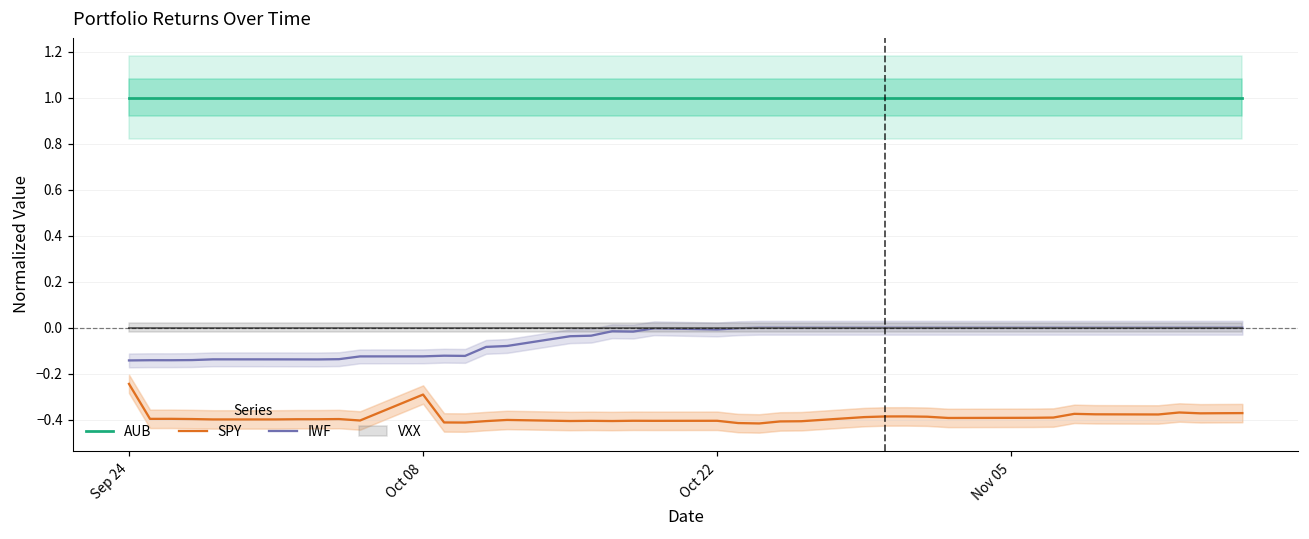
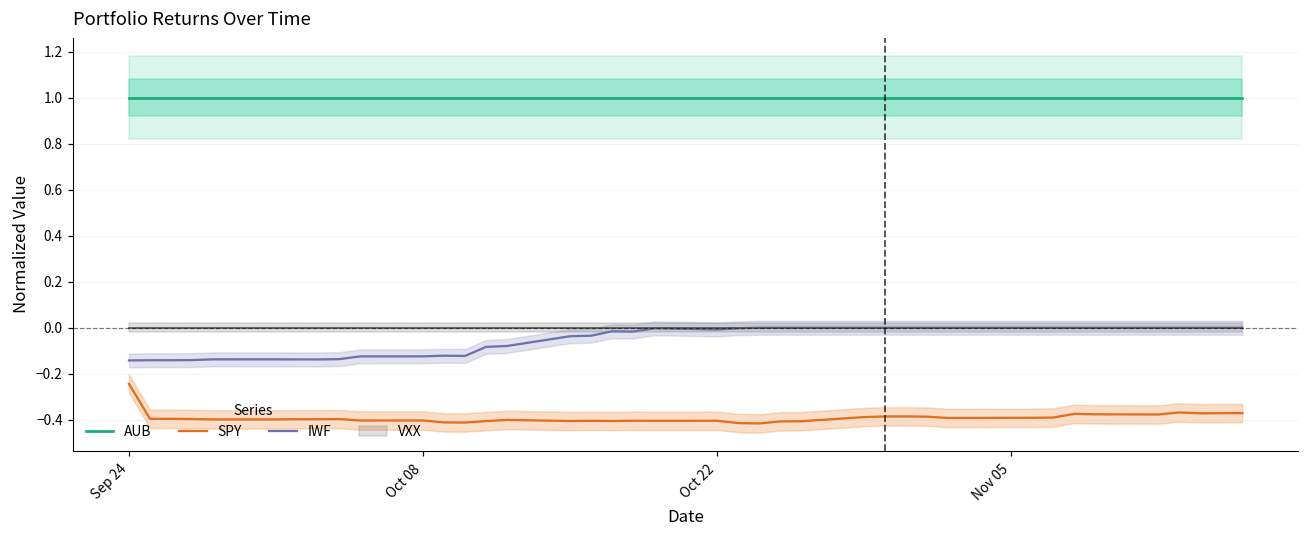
SPY, Oct 08: -0.29 -> -0.40
